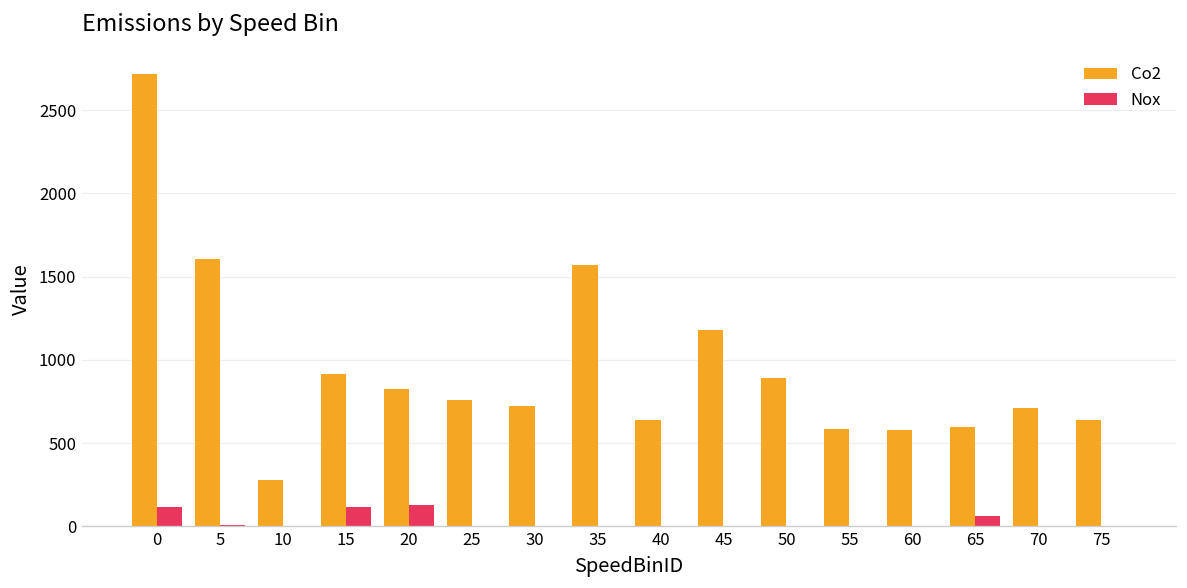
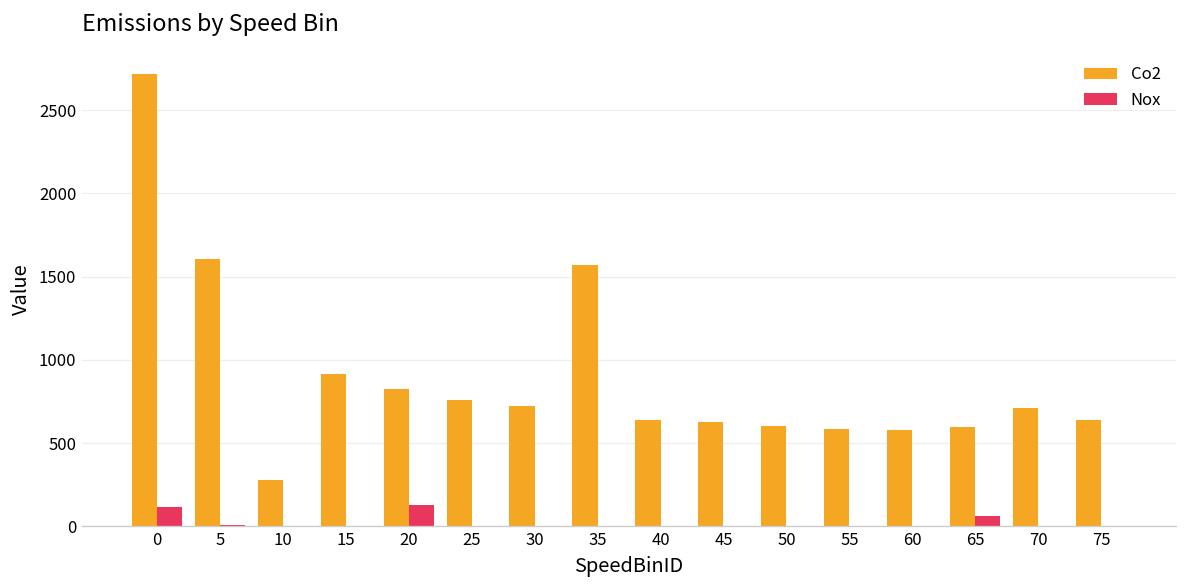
Nox, 15: 120 -> 0
Co2, 45: 1180 -> 630
Co2, 50: 890 -> 600
